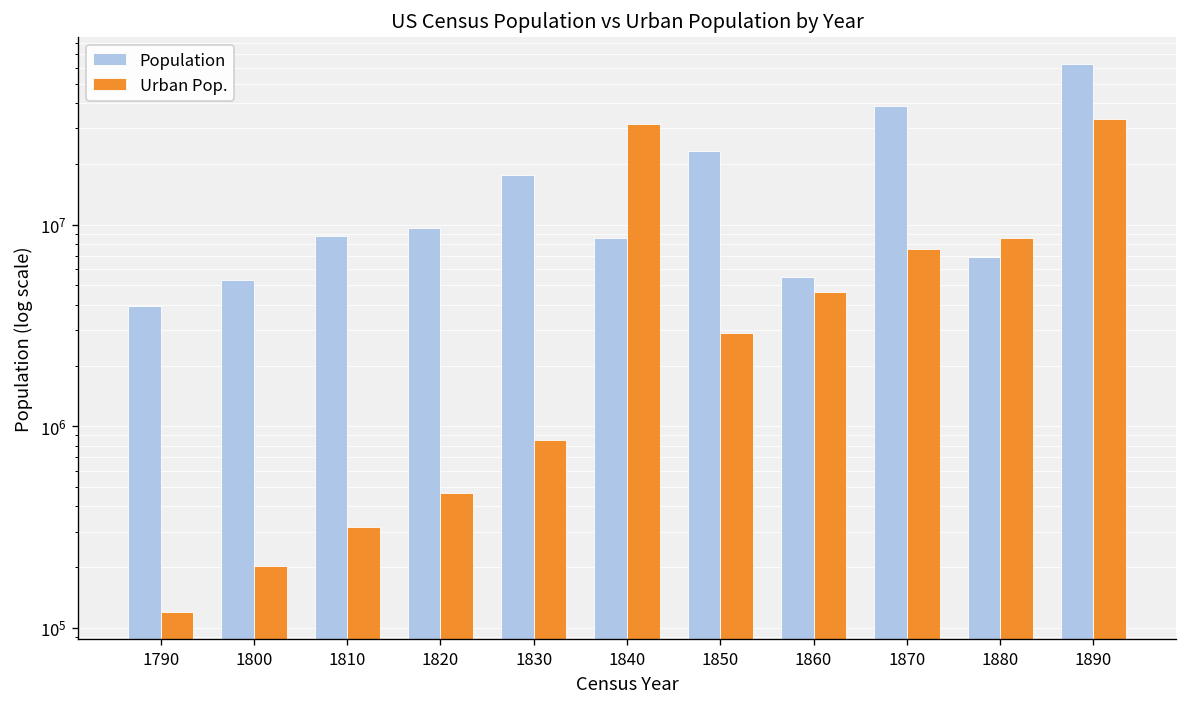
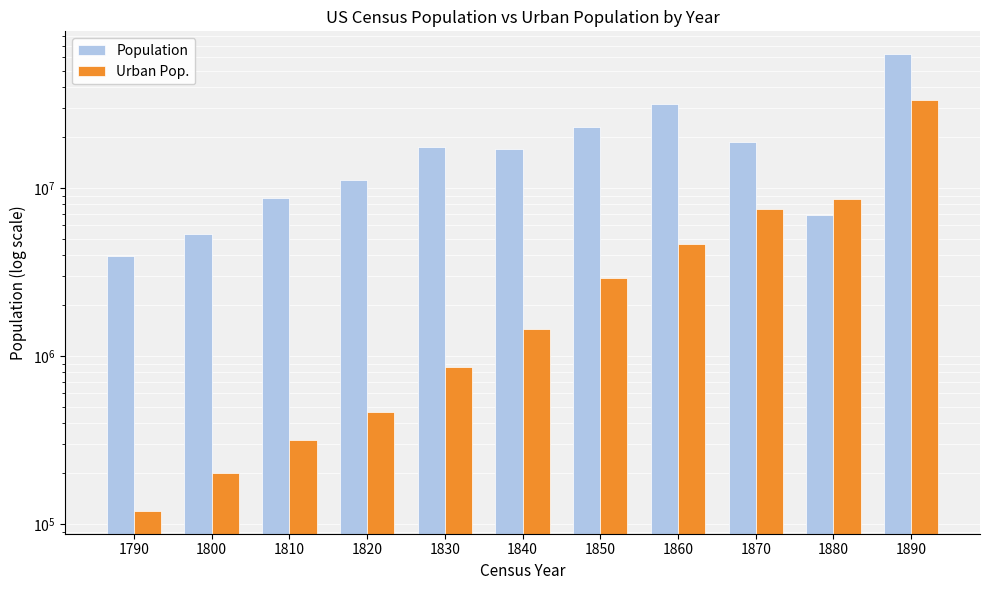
Population, 1820: 10000000 -> 11000000
Population, 1840: 9000000 -> 17000000
Urban Pop., 1840: 32000000 -> 1400000
Population, 1860: 5500000 -> 31000000
Population, 1870: 39000000 -> 19000000
